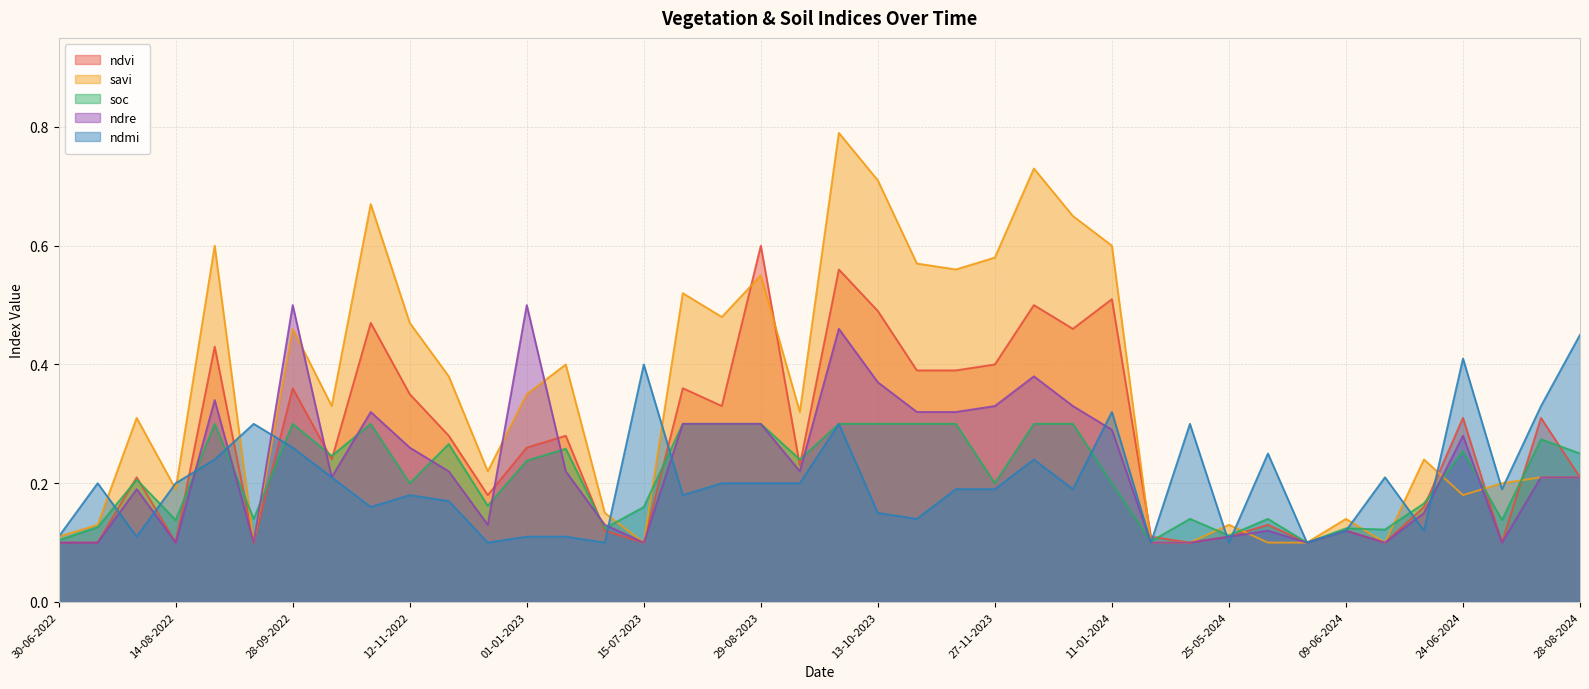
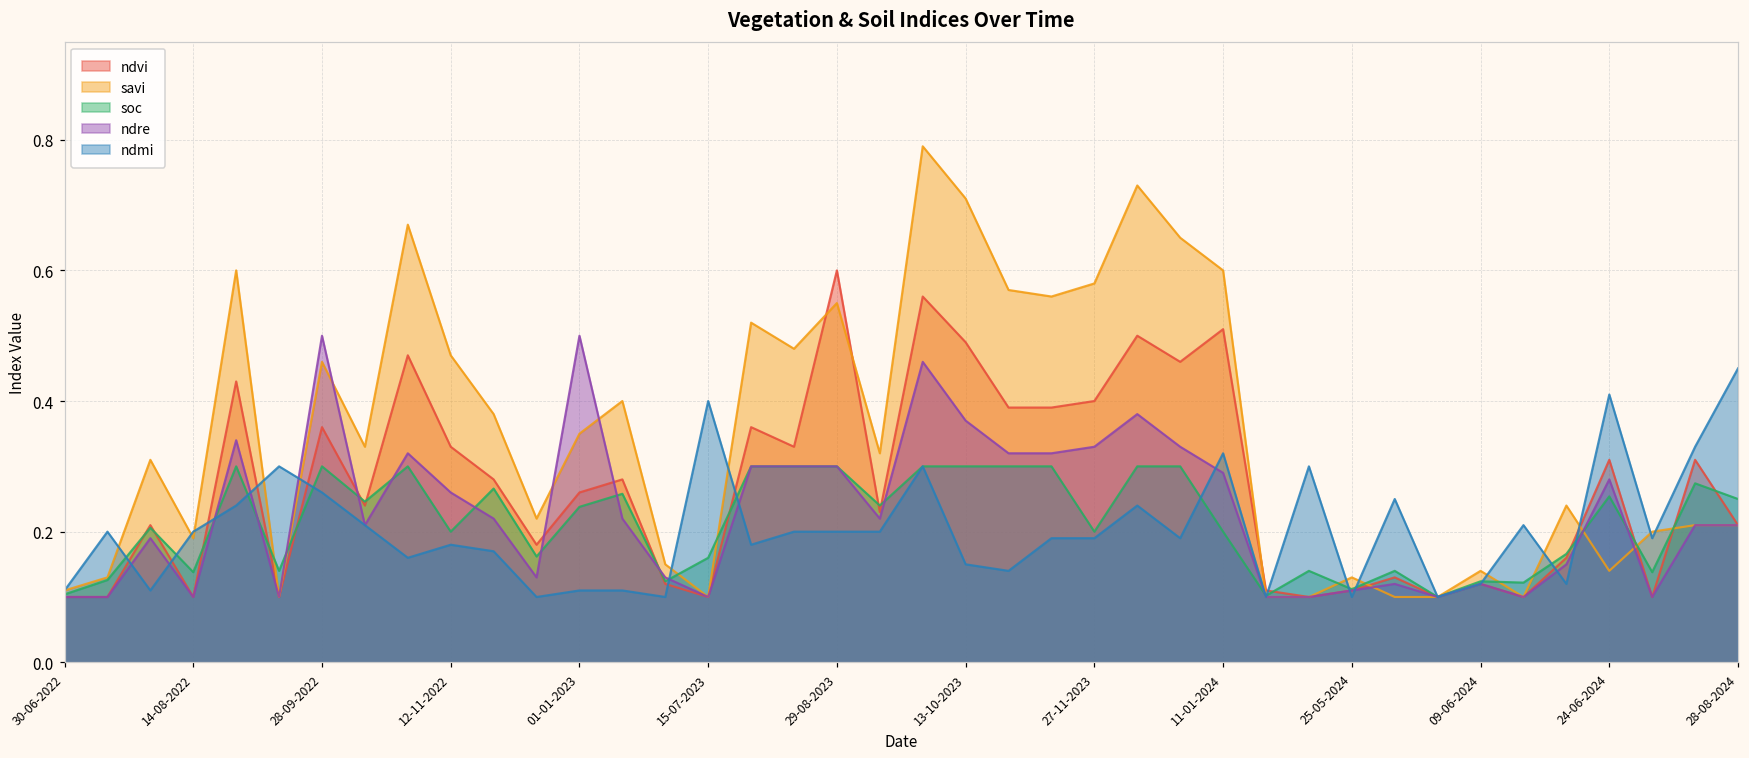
ndvi, 12-11-2022: 0.35 -> 0.33
savi, 24-06-2024: 0.18 -> 0.14
